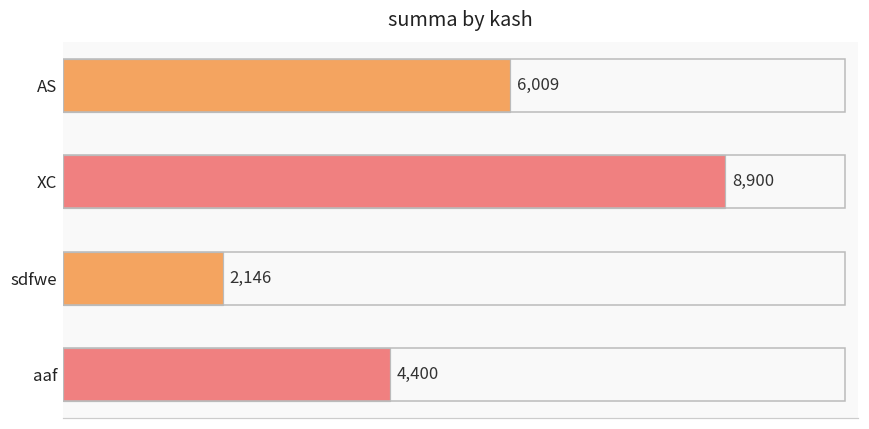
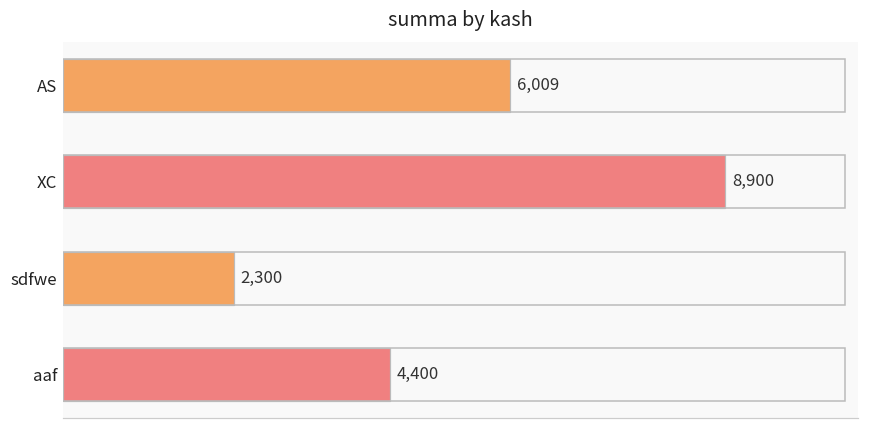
sdfwe: 2,146 -> 2,300
